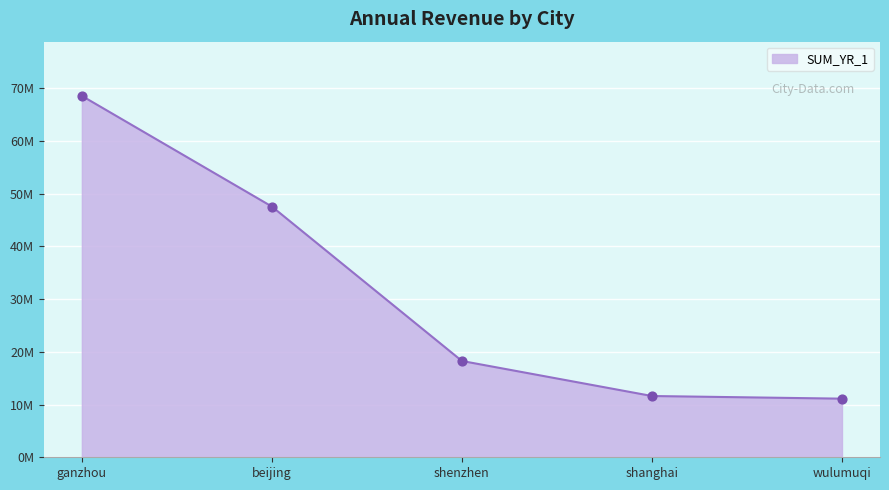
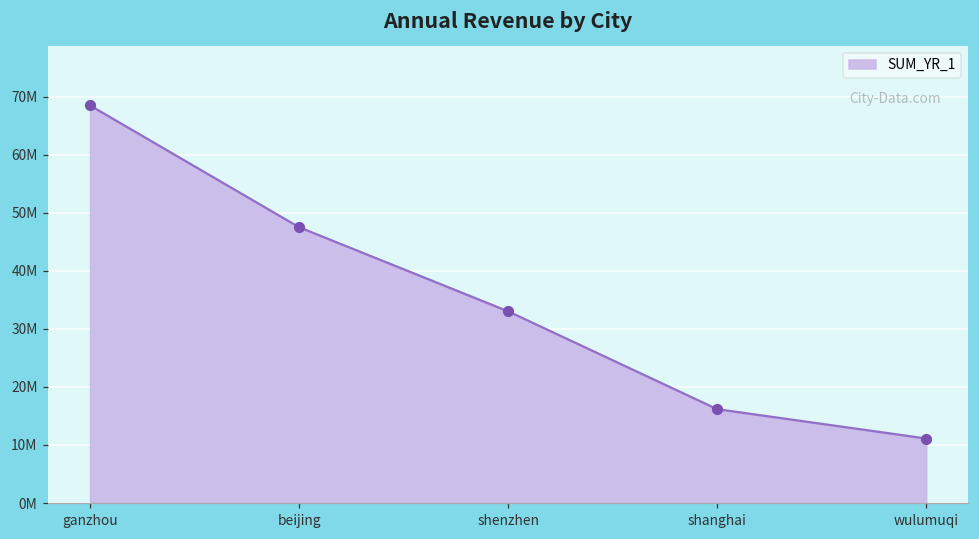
shenzhen: 18000000 -> 33000000
shanghai: 12000000 -> 16000000
